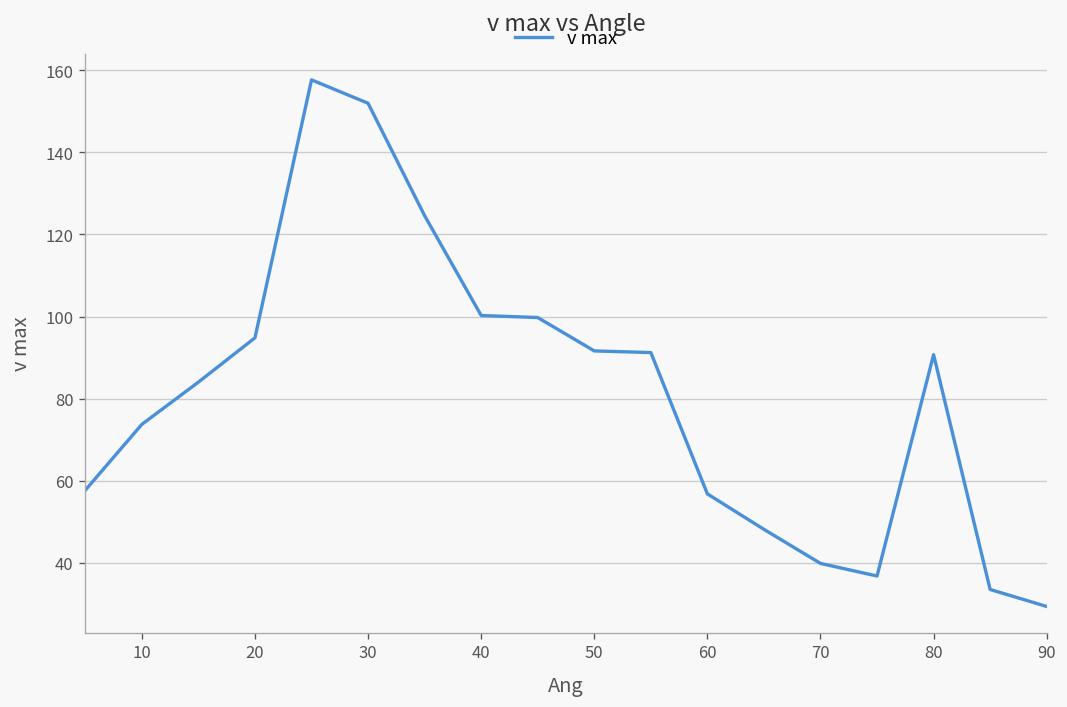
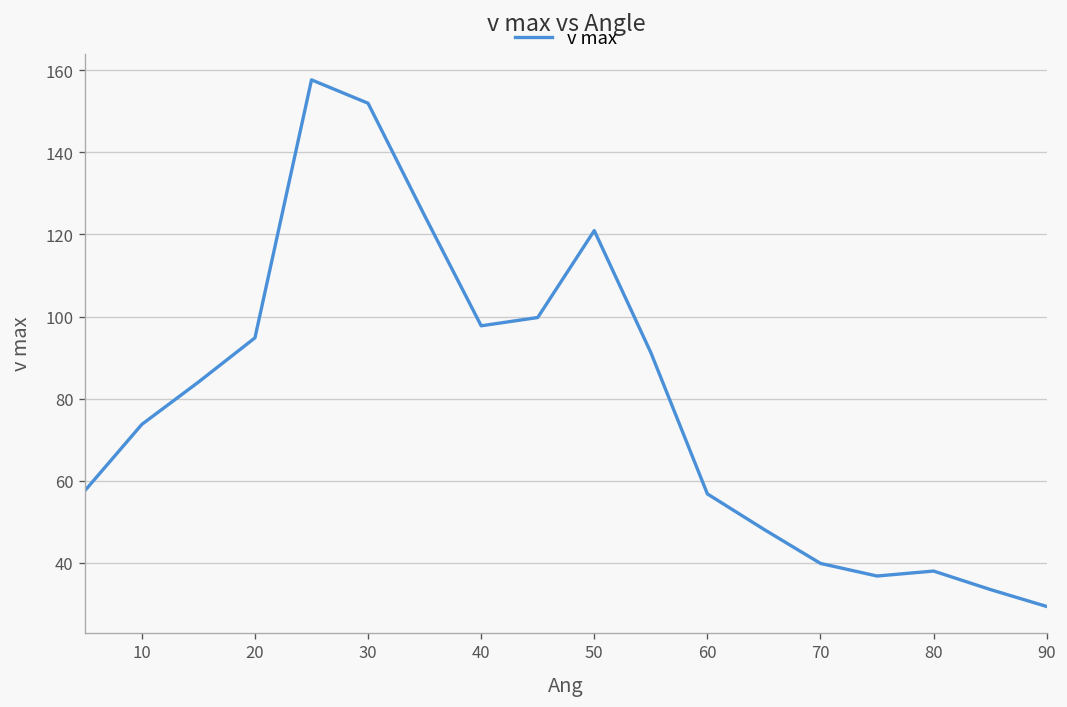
40: 100 -> 98
50: 92 -> 121
80: 91 -> 38
